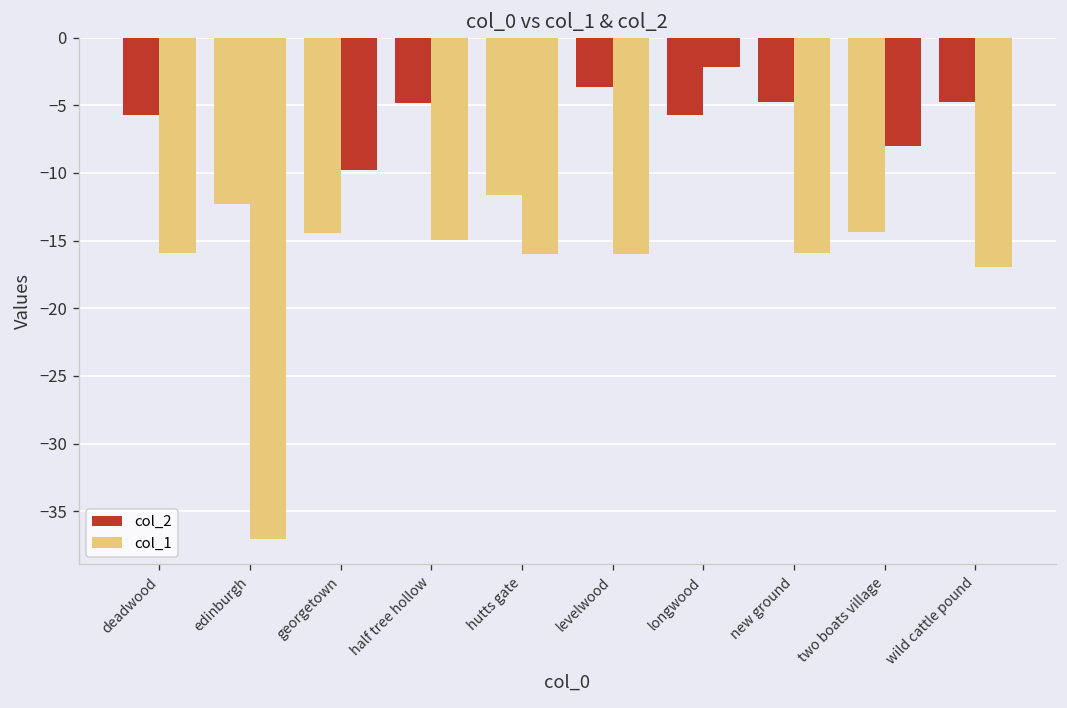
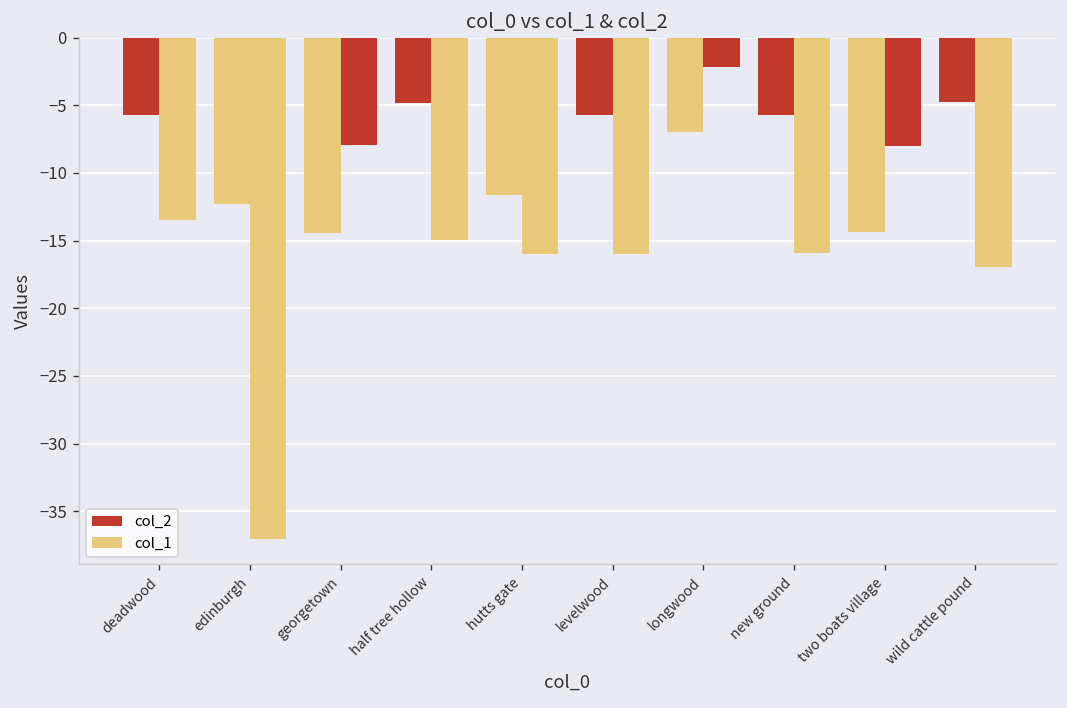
col_1, deadwood: -15.9 -> -13.5
col_1, georgetown: -9.8 -> -7.9
col_2, levelwood: -3.7 -> -5.7
col_2, longwood: -5.7 -> -6.9
col_2, new ground: -4.7 -> -5.7
